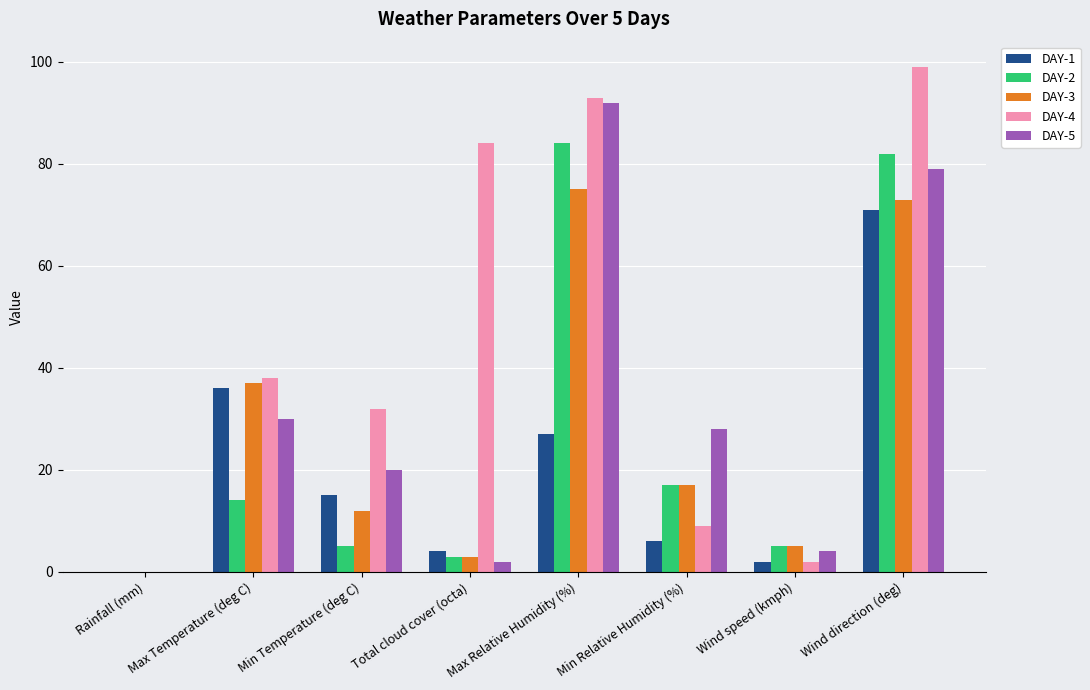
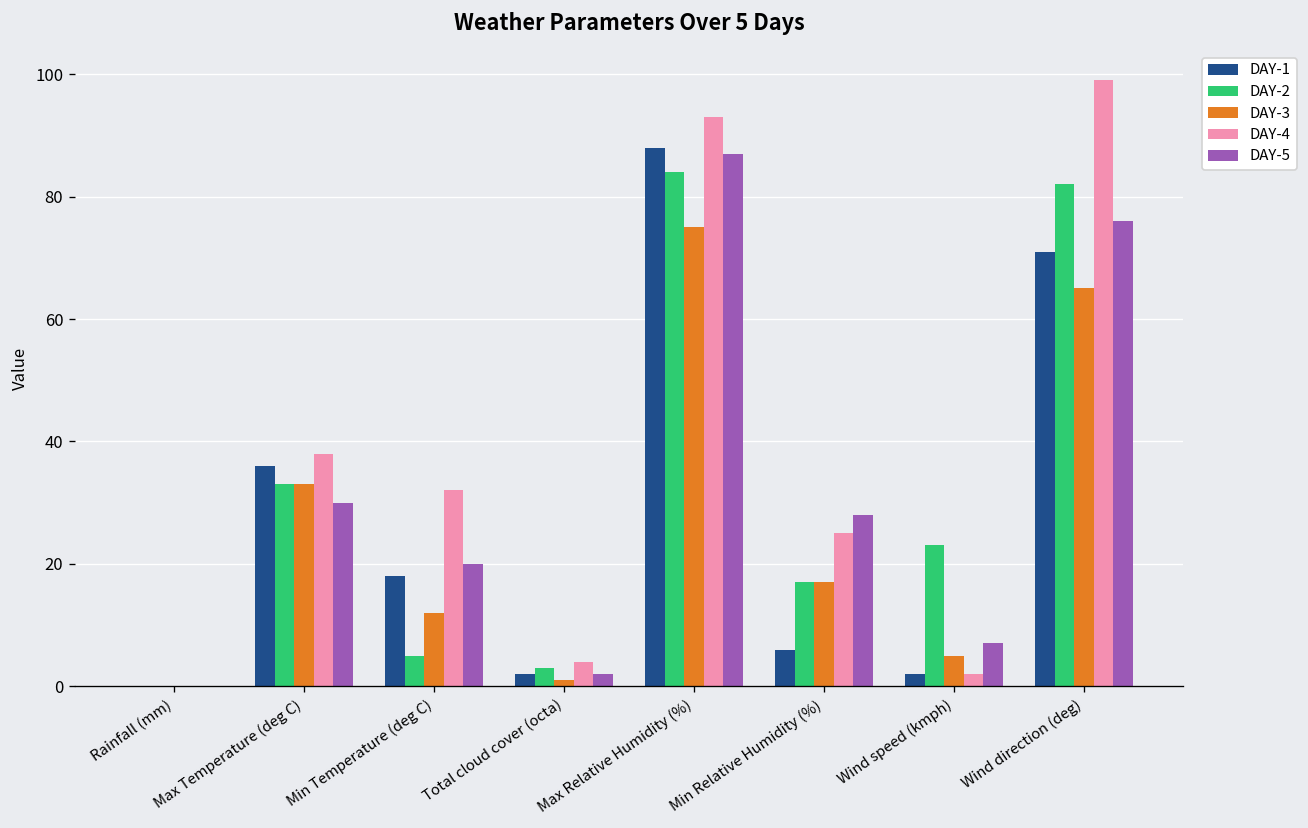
DAY-2, Max Temperature (deg C): 14 -> 33
DAY-3, Max Temperature (deg C): 37 -> 33
DAY-1, Min Temperature (deg C): 15 -> 18
DAY-1, Total cloud cover (octa): 4 -> 2
DAY-3, Total cloud cover (octa): 3 -> 1
DAY-4, Total cloud cover (octa): 84 -> 4
DAY-1, Max Relative Humidity (%): 27 -> 88
DAY-5, Max Relative Humidity (%): 92 -> 87
DAY-4, Min Relative Humidity (%): 9 -> 25
DAY-2, Wind speed (kmph): 5 -> 23
DAY-5, Wind speed (kmph): 4 -> 7
DAY-3, Wind direction (deg): 73 -> 65
DAY-5, Wind direction (deg): 79 -> 76
